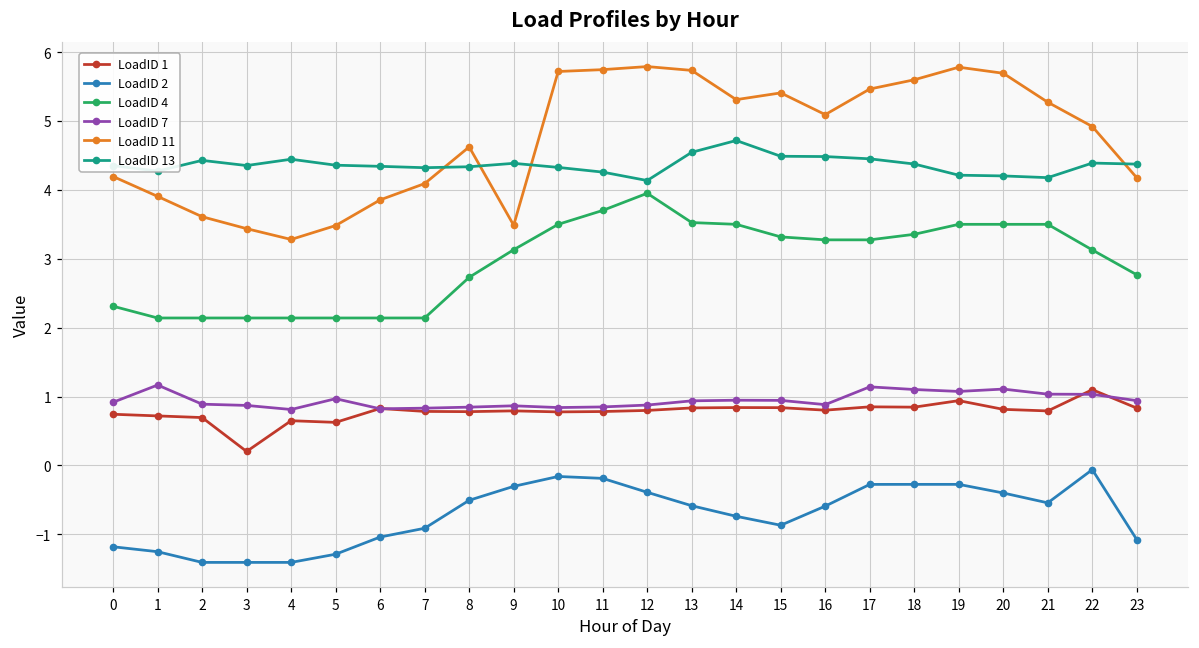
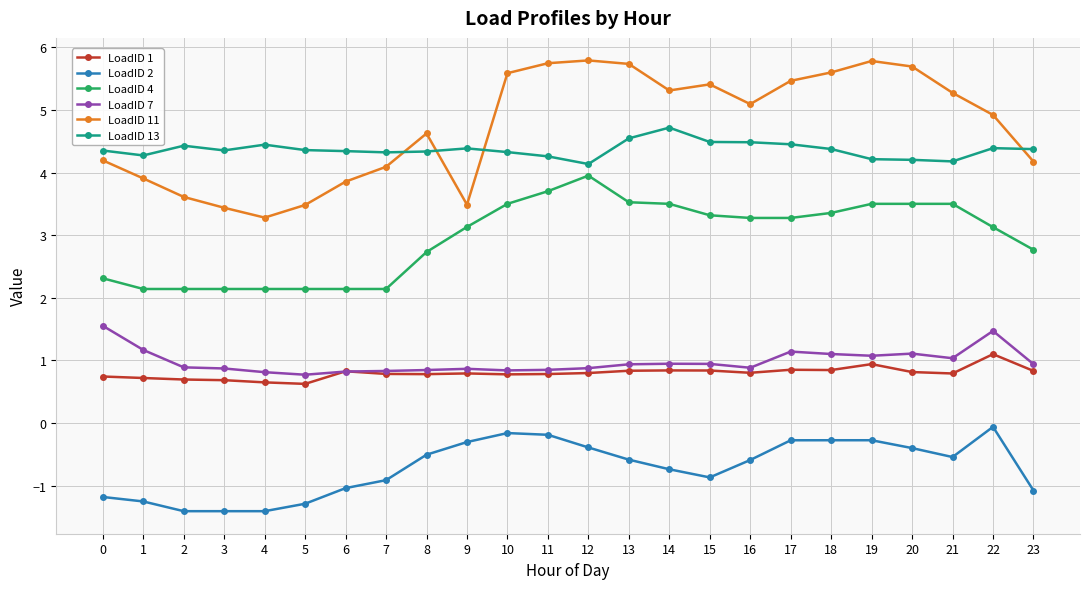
LoadID 7, 0: 0.9 -> 1.6
LoadID 1, 3: 0.2 -> 0.7
LoadID 7, 5: 1.0 -> 0.8
LoadID 11, 10: 5.7 -> 5.6
LoadID 7, 22: 1.0 -> 1.5
